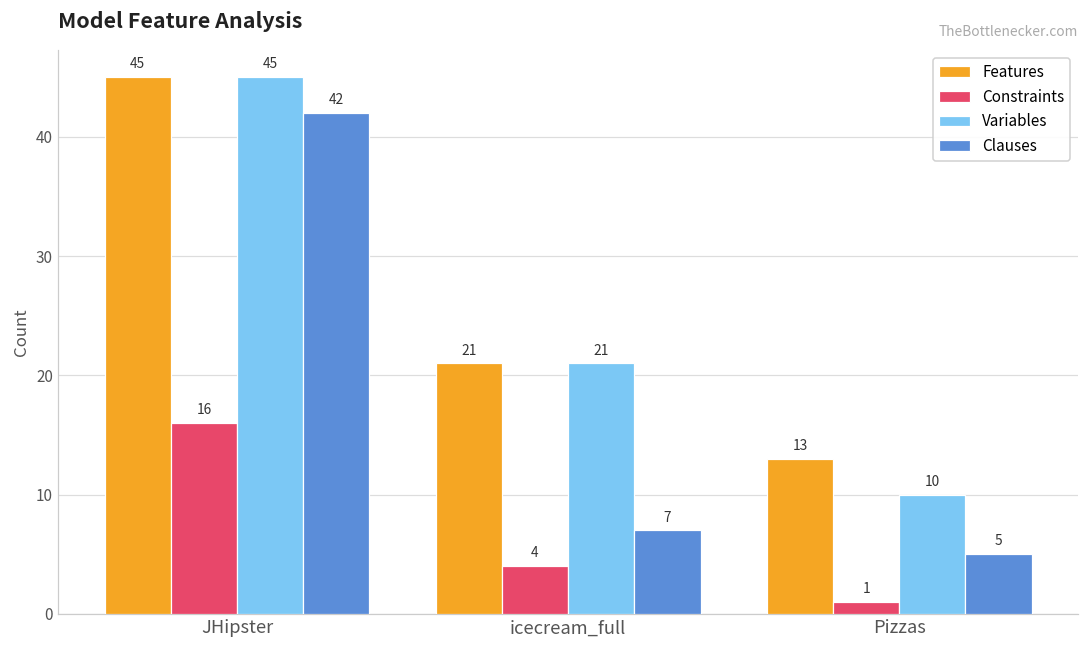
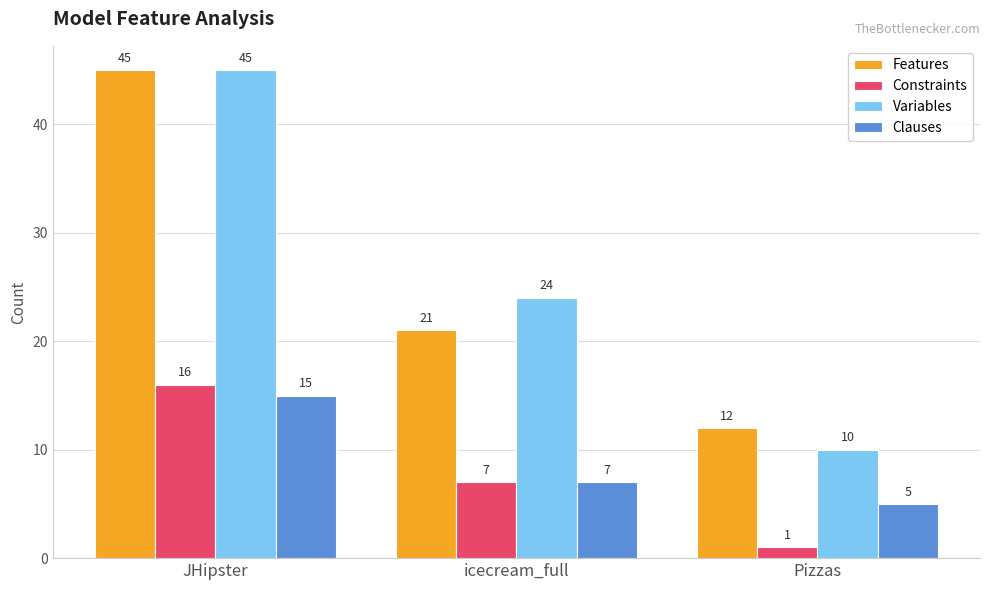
Clauses, JHipster: 42 -> 15
Constraints, icecream_full: 4 -> 7
Variables, icecream_full: 21 -> 24
Features, Pizzas: 13 -> 12
